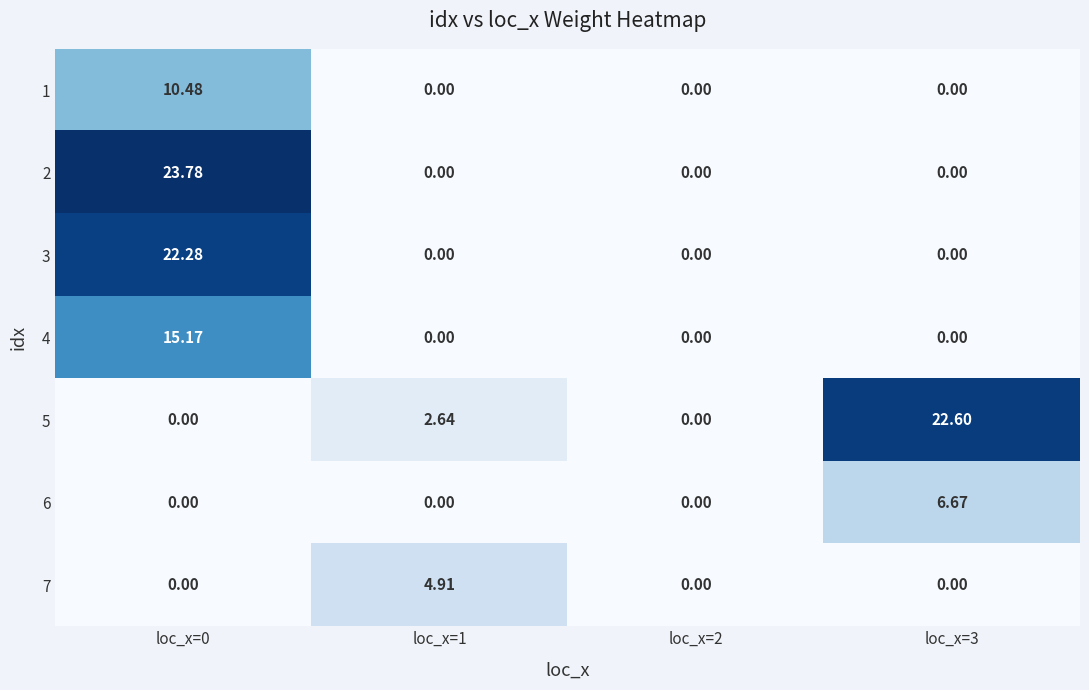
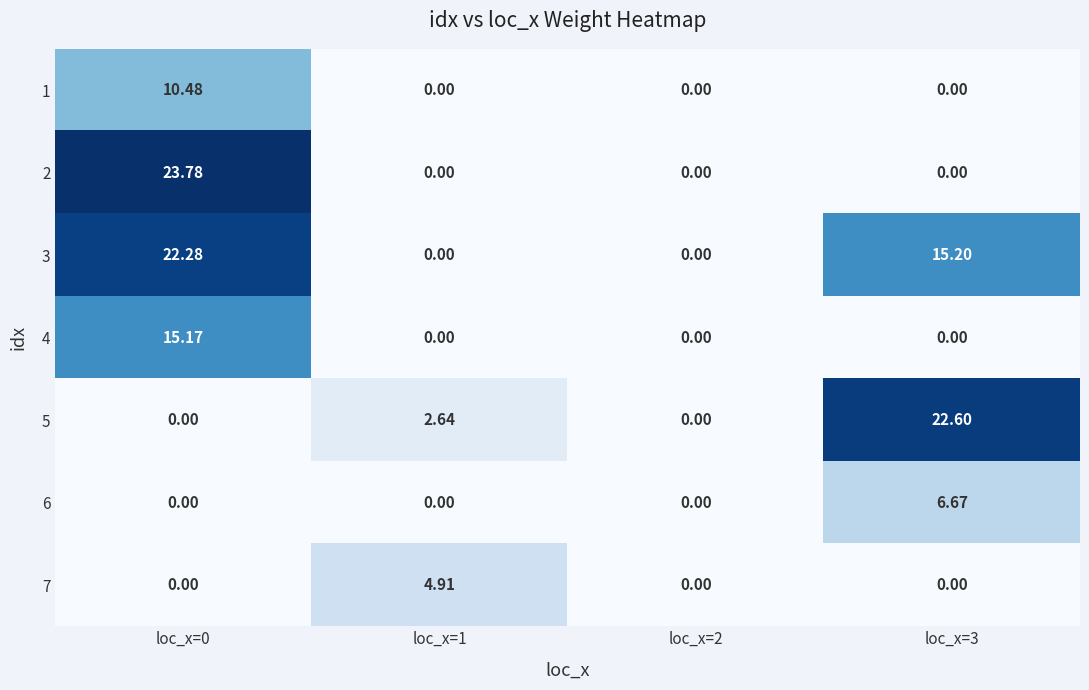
3, loc_x=3: 0.00 -> 15.20
